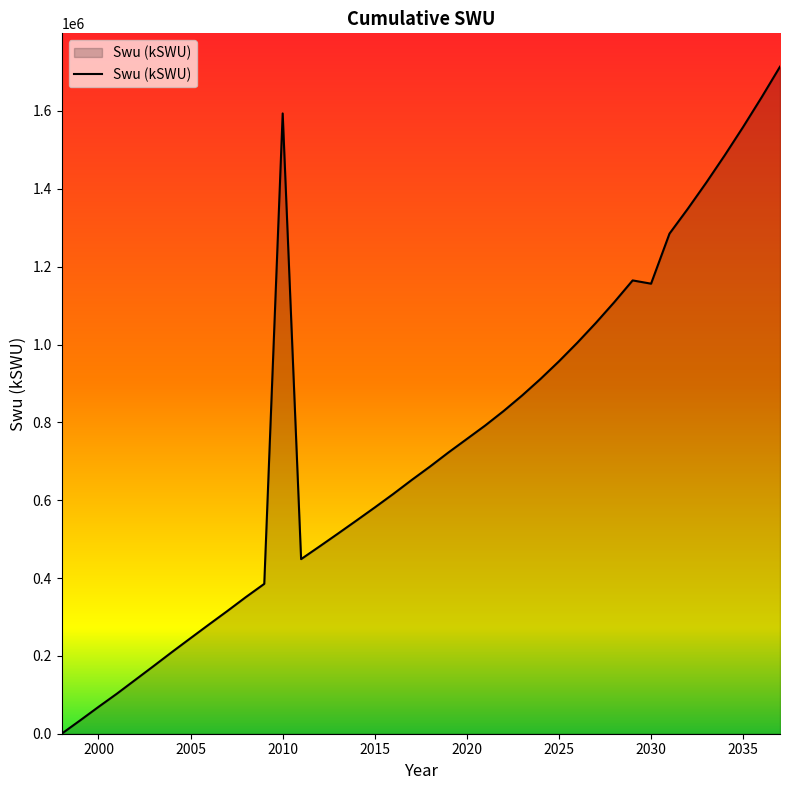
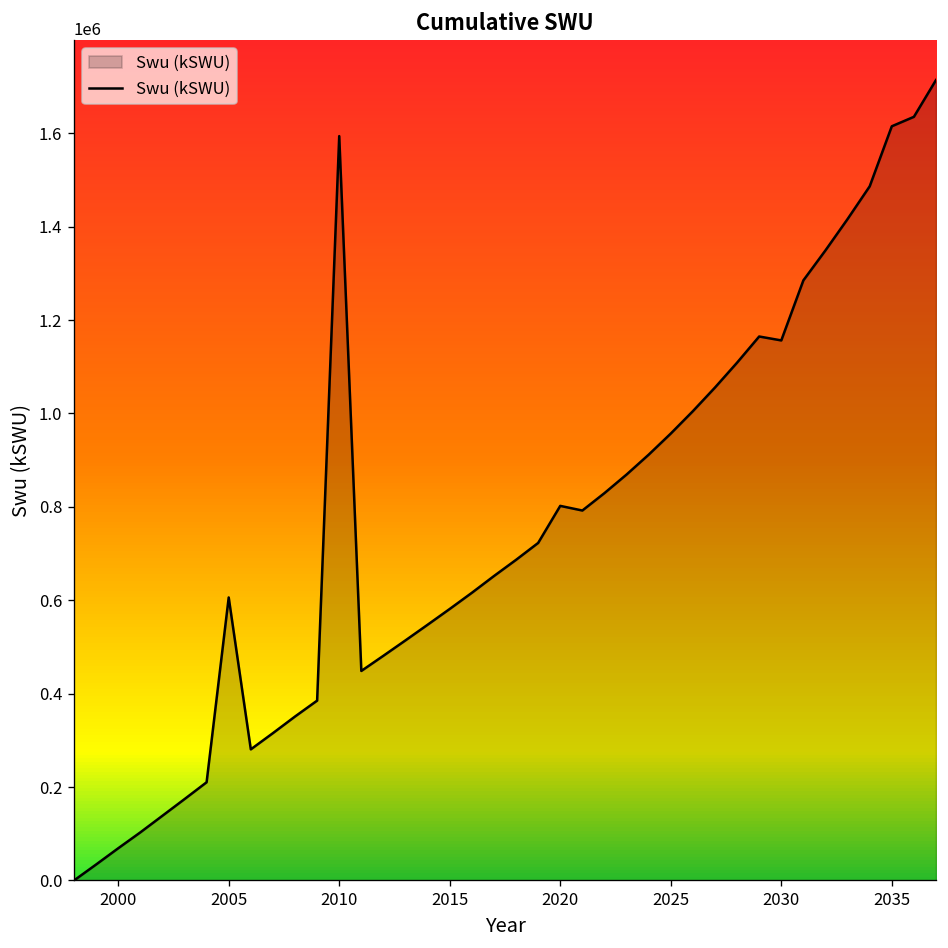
2005: 250000 -> 610000
2020: 760000 -> 800000
2035: 1560000 -> 1610000
